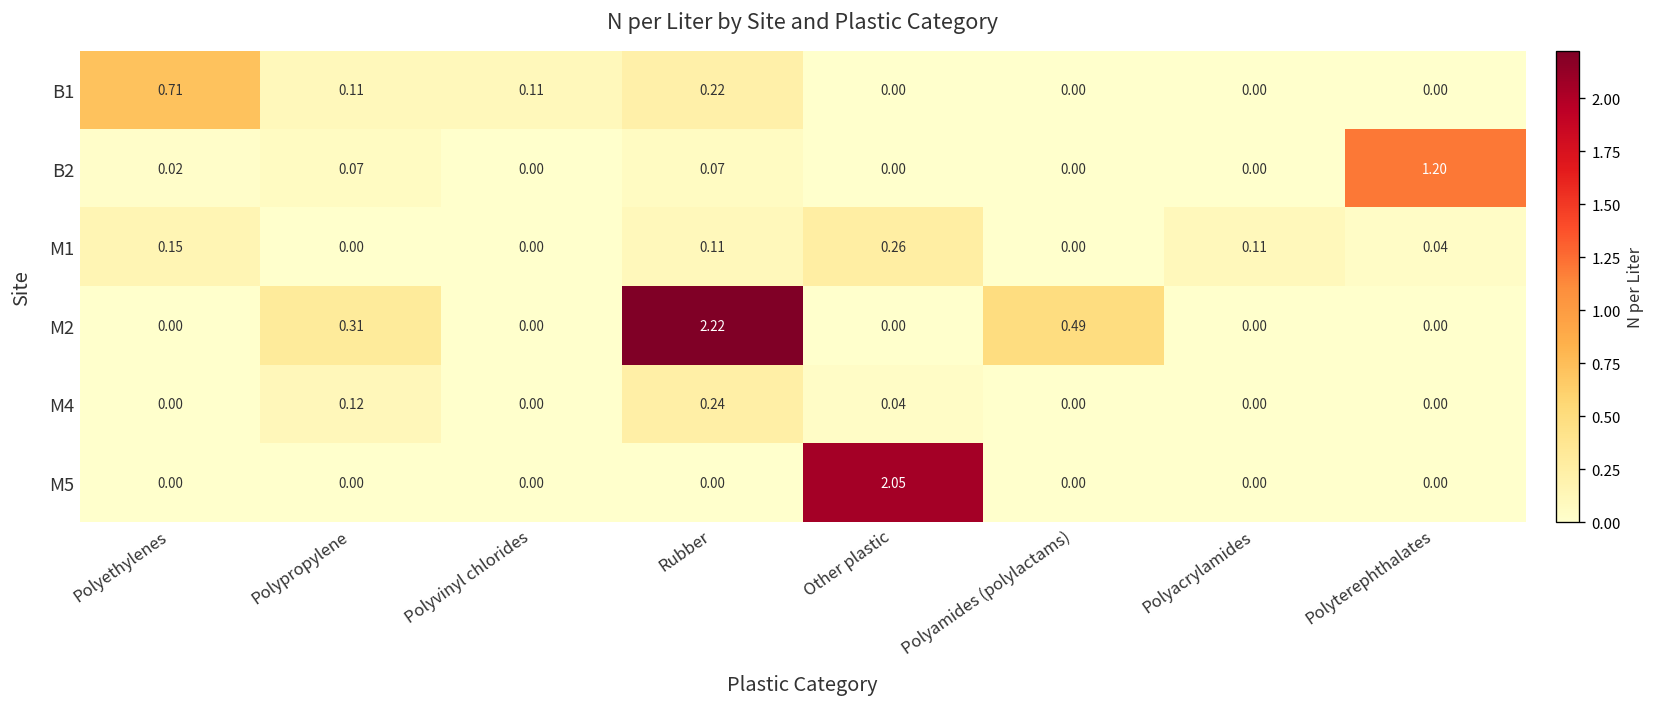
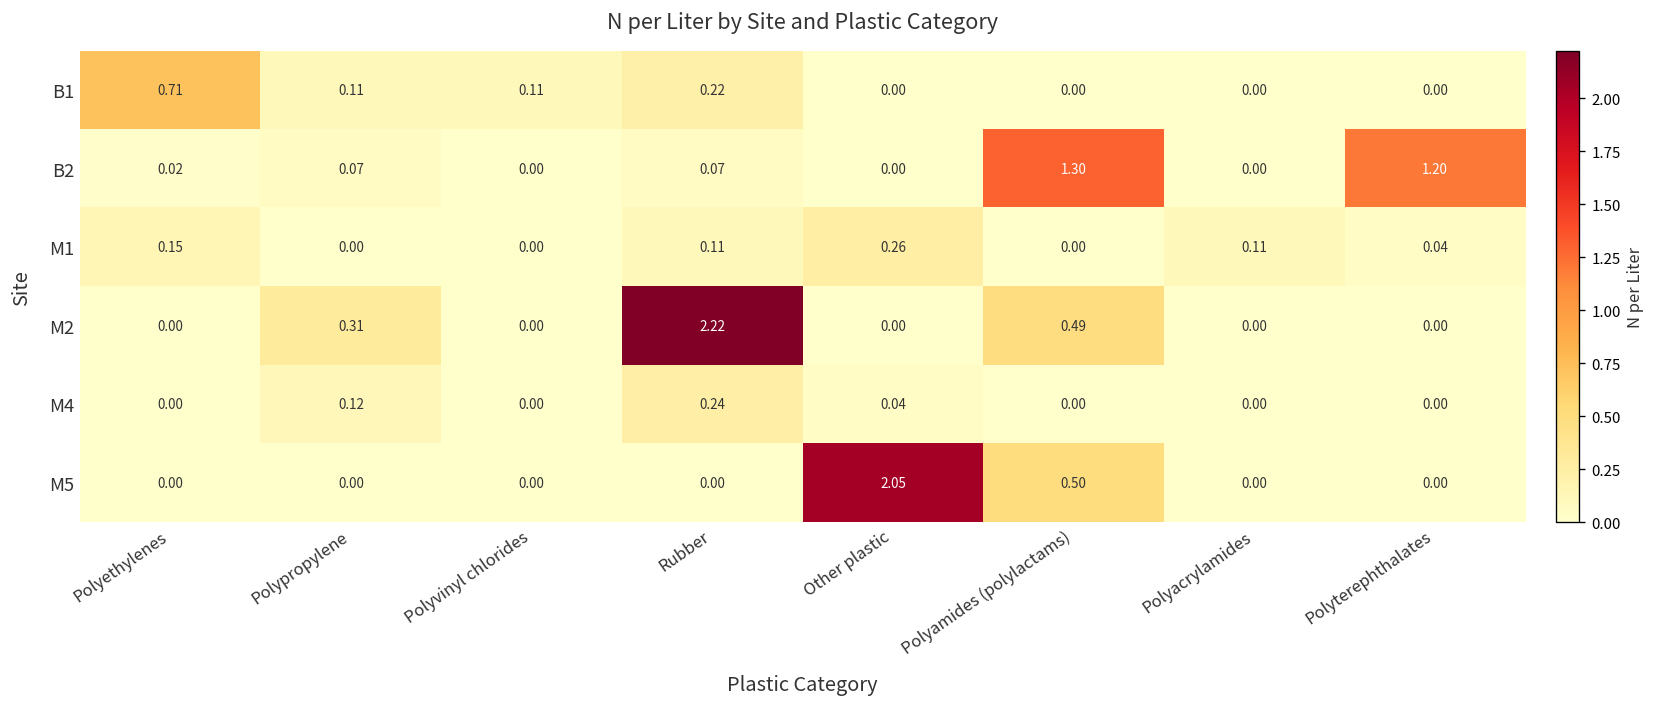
B2, Polyamides (polylactams): 0.00 -> 1.30
M5, Polyamides (polylactams): 0.00 -> 0.50
